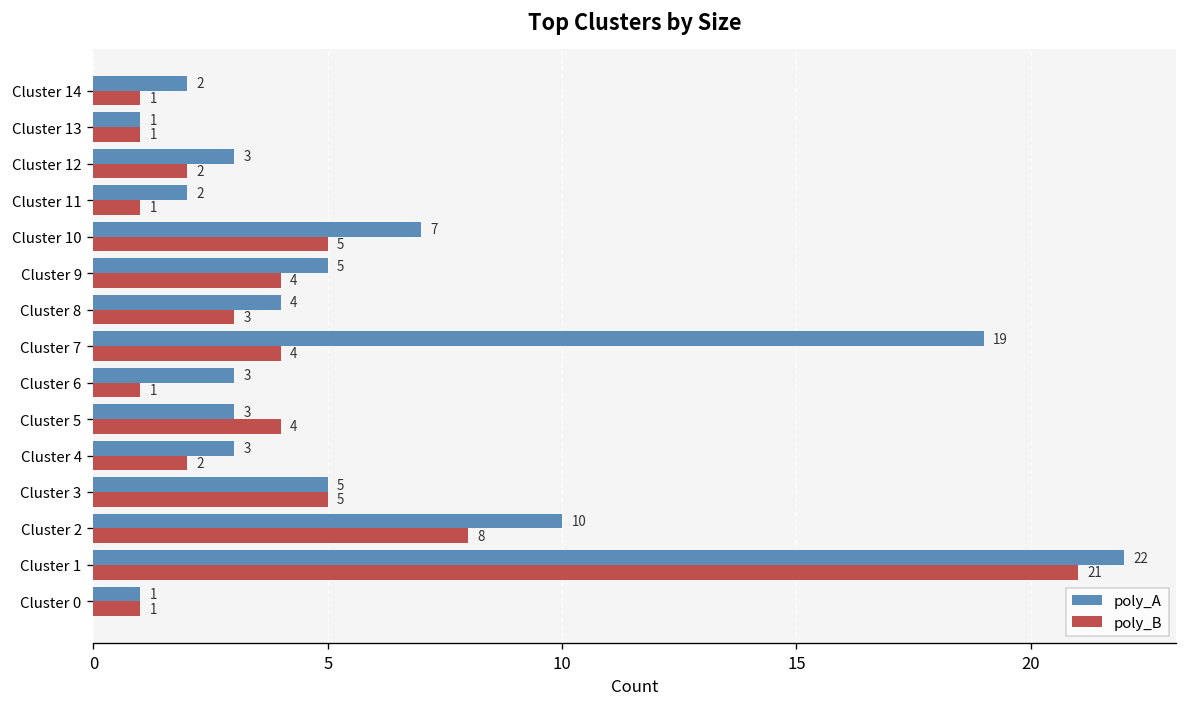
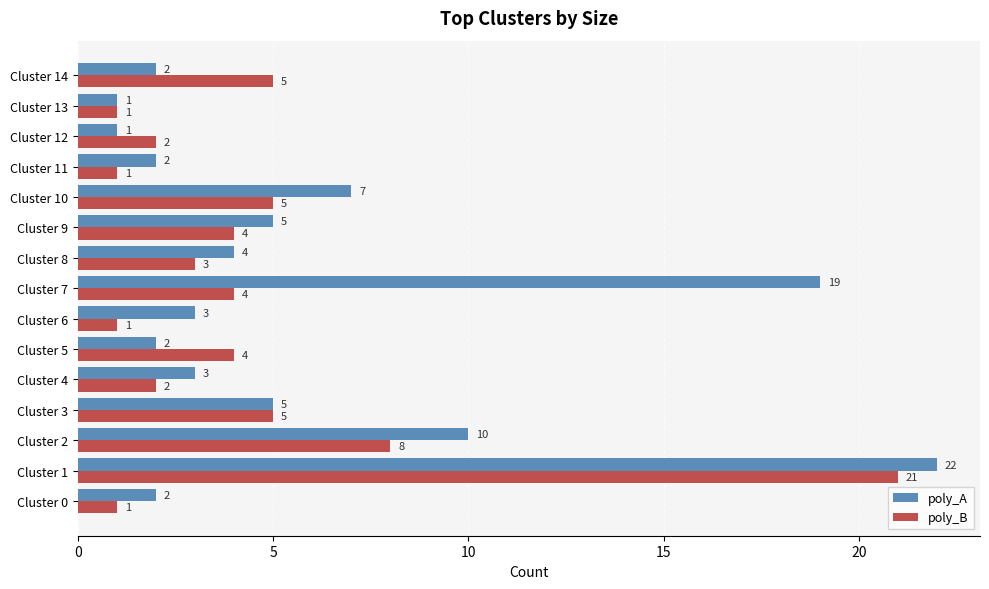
poly_B, Cluster 14: 1 -> 5
poly_A, Cluster 12: 3 -> 1
poly_A, Cluster 5: 3 -> 2
poly_A, Cluster 0: 1 -> 2
